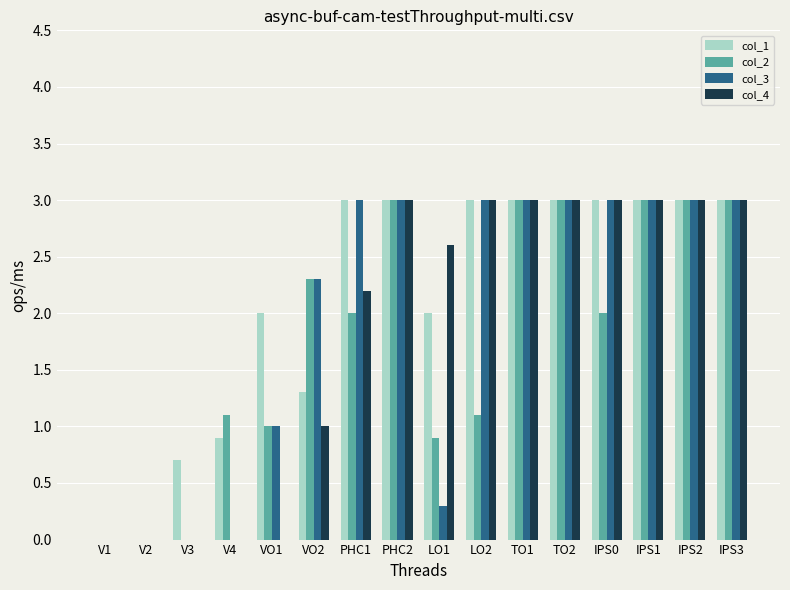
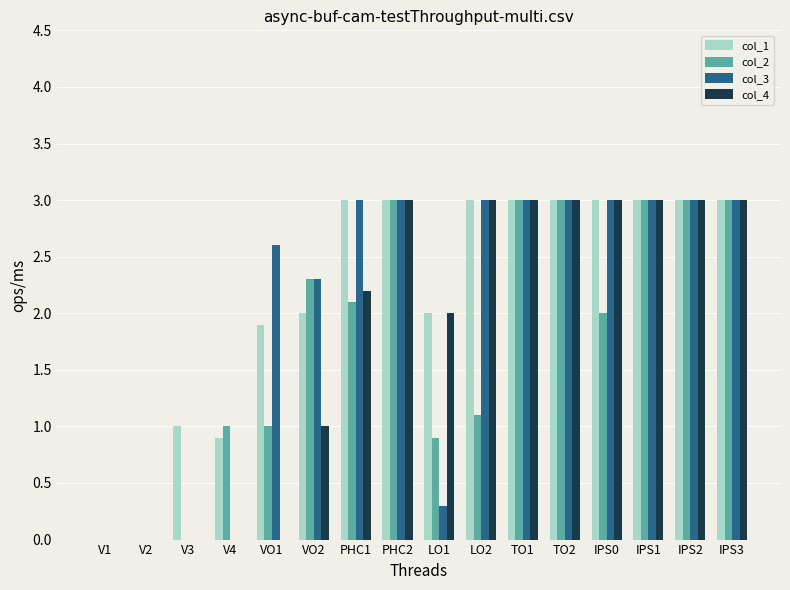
col_1, V3: 0.7 -> 1.0
col_2, V4: 1.1 -> 1.0
col_1, VO1: 2.0 -> 1.9
col_3, VO1: 1.0 -> 2.6
col_1, VO2: 1.3 -> 2.0
col_2, PHC1: 2.0 -> 2.1
col_4, LO1: 2.6 -> 2.0
